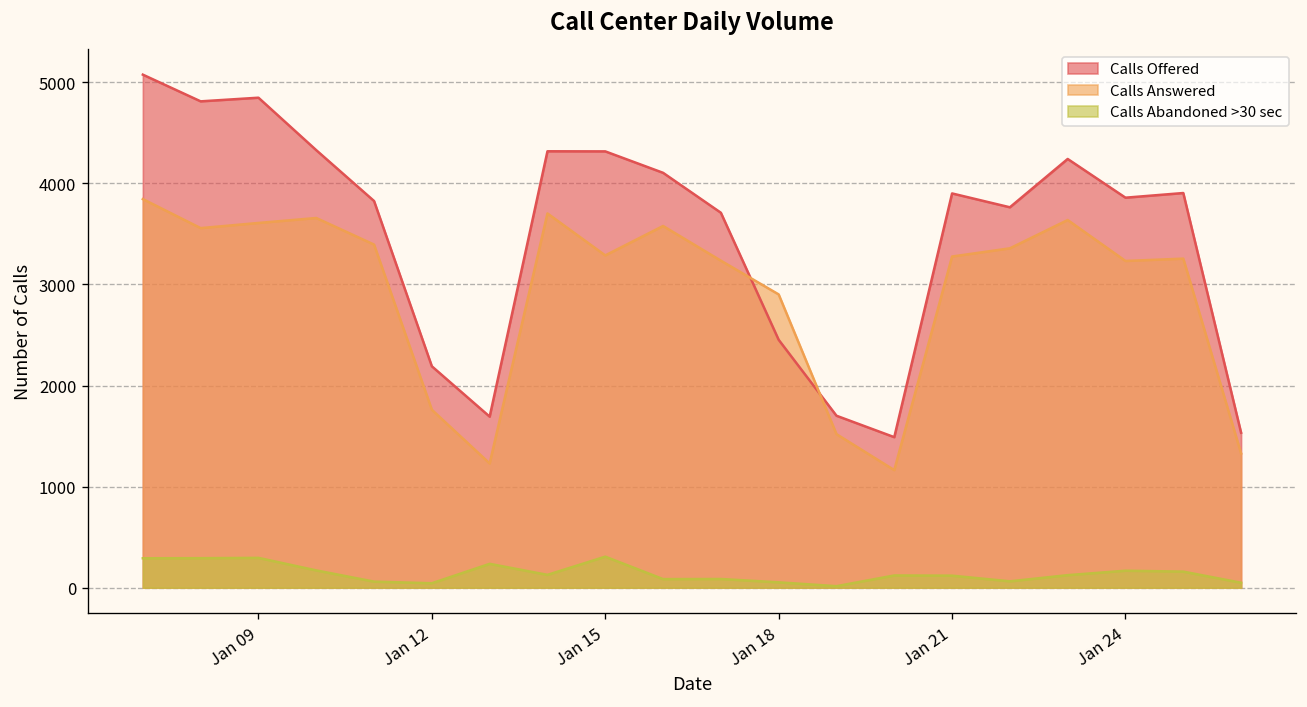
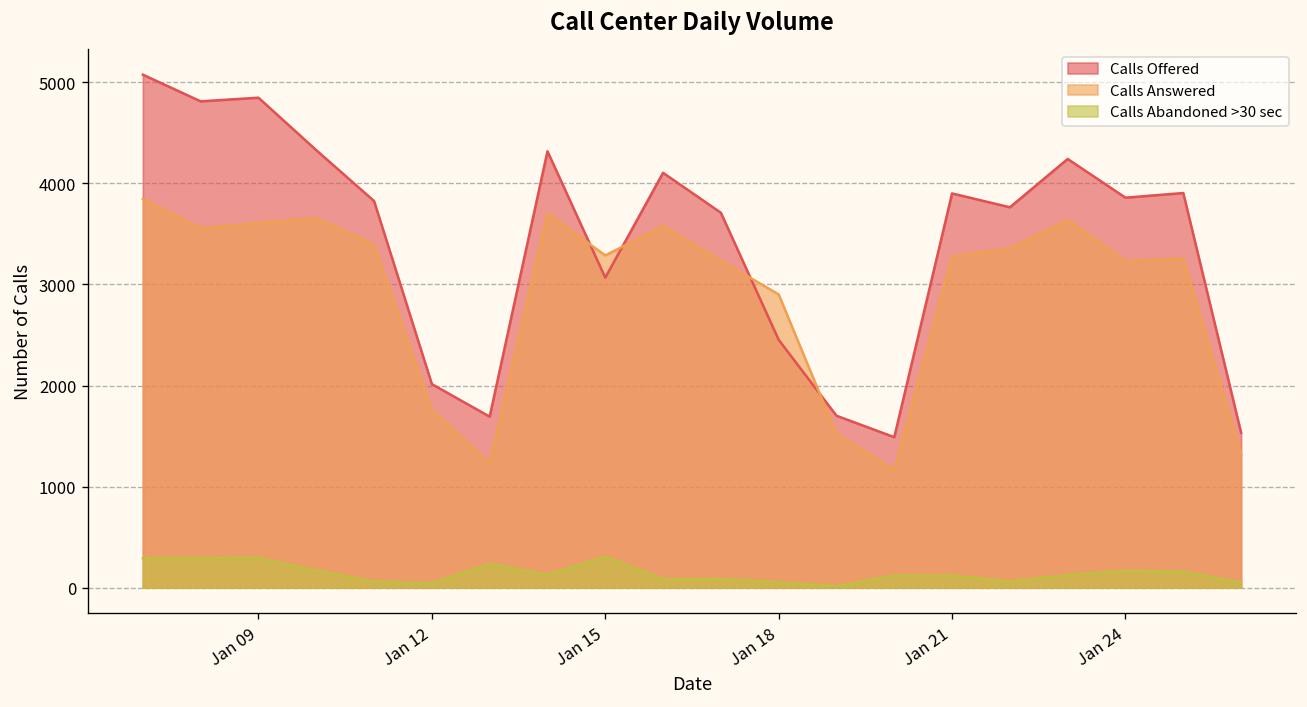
Calls Offered, Jan 12: 2200 -> 2000
Calls Offered, Jan 15: 4300 -> 3100
